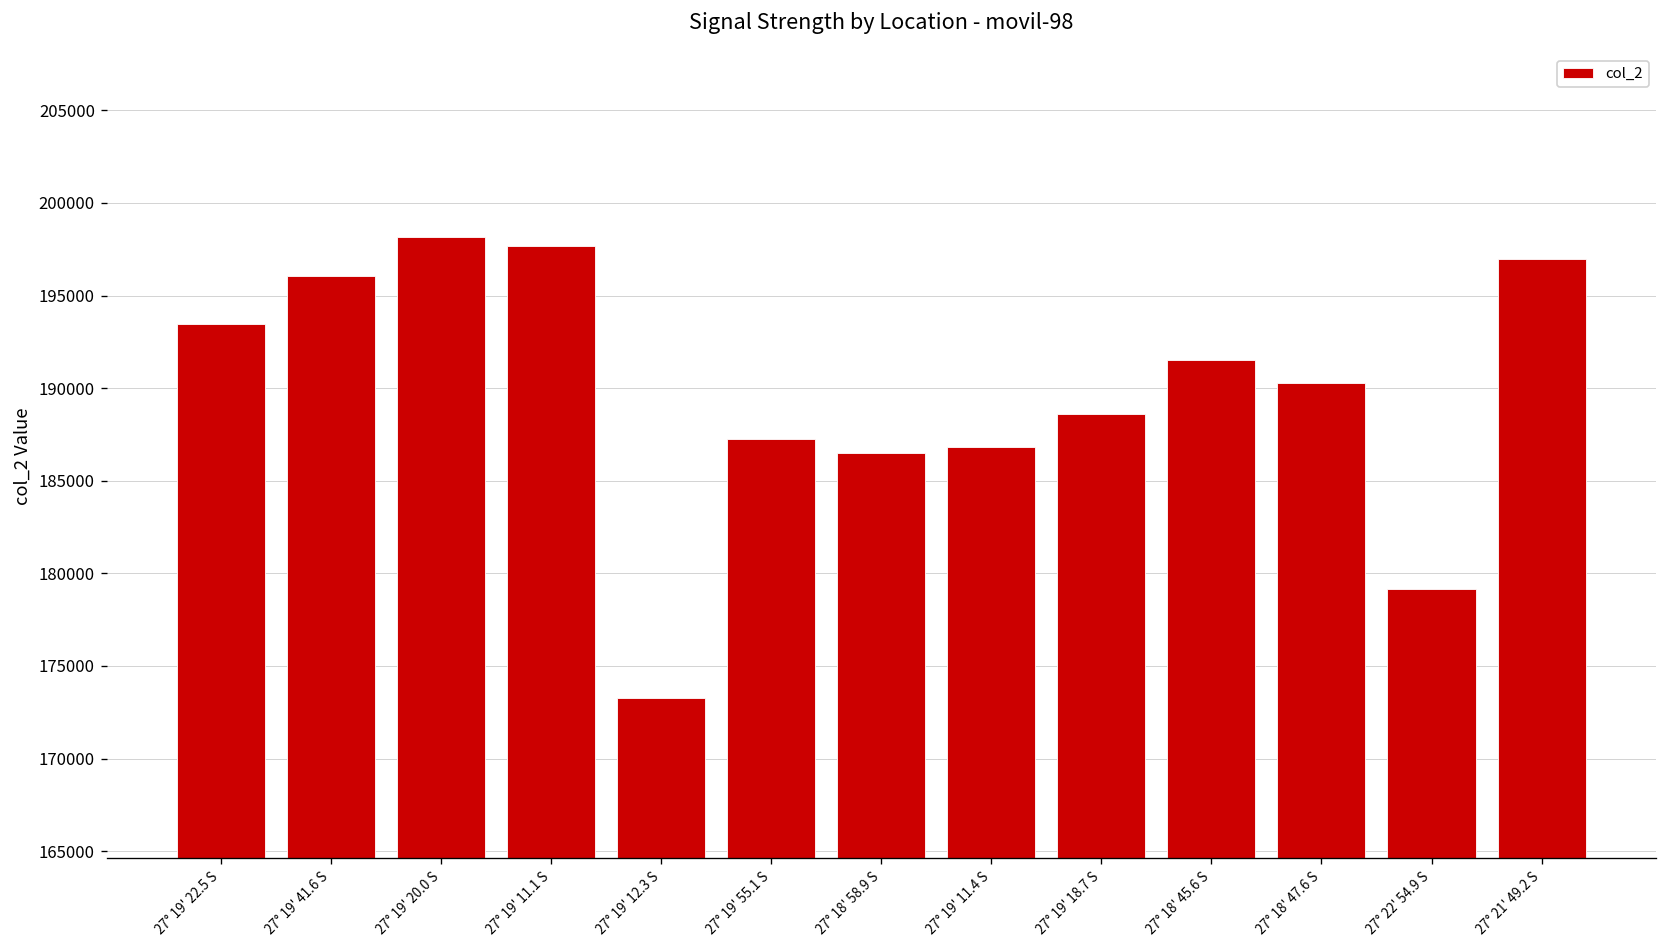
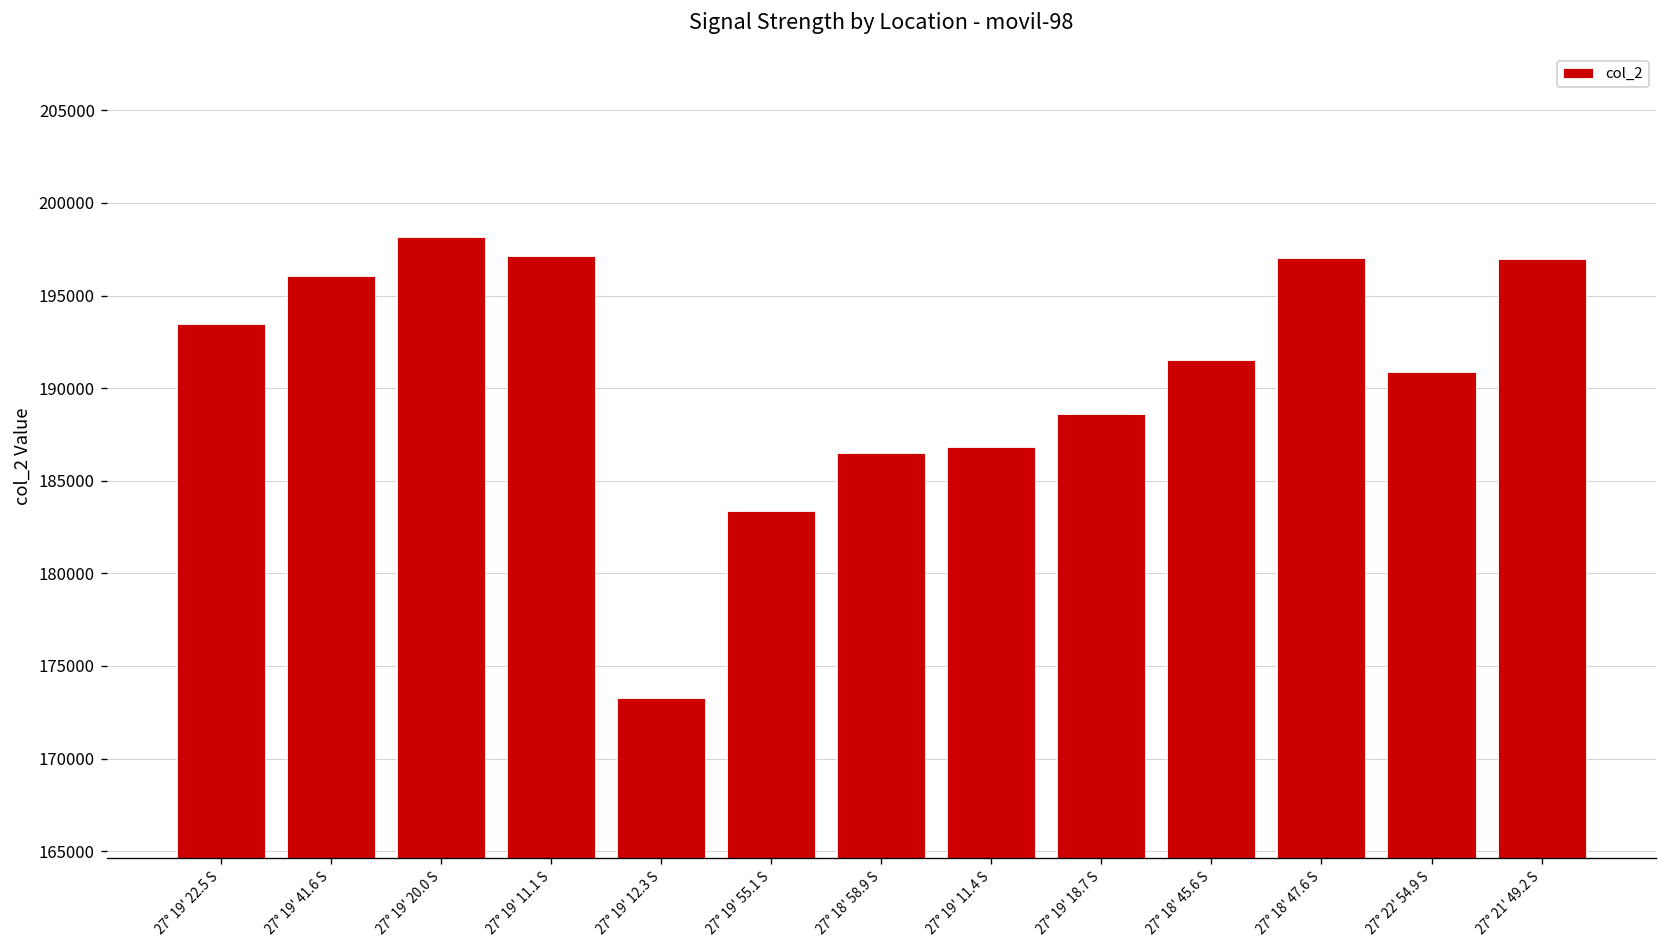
27° 19' 11.1 S: 197700 -> 197100
27° 19' 55.1 S: 187200 -> 183400
27° 18' 47.6 S: 190300 -> 197000
27° 22' 54.9 S: 179100 -> 190900
